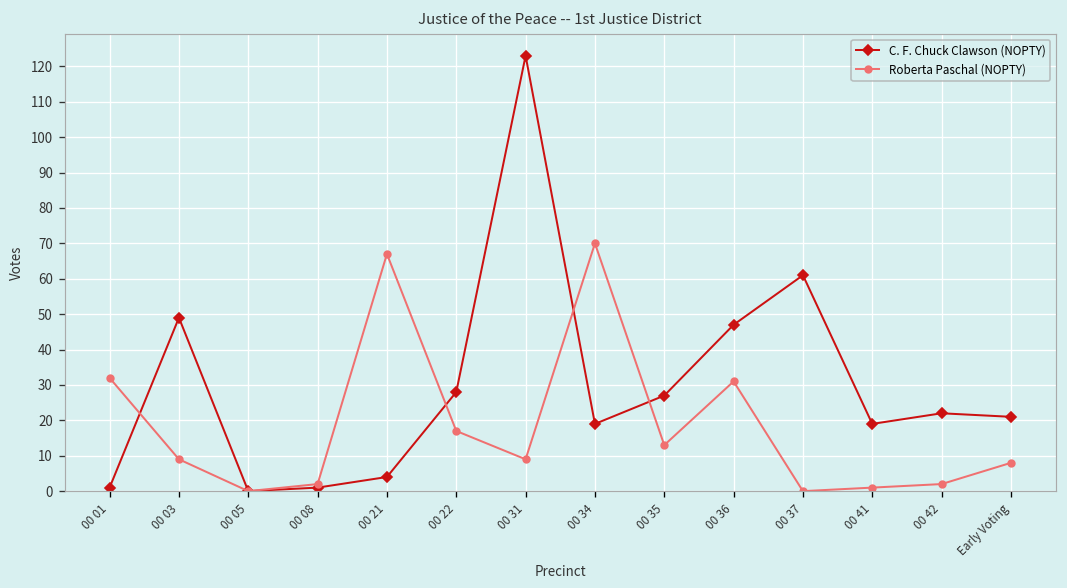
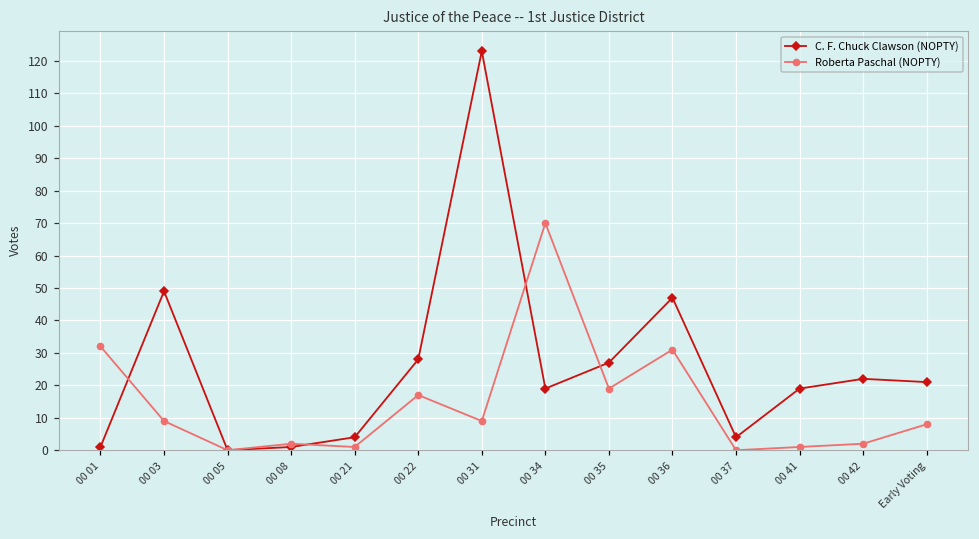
Roberta Paschal (NOPTY), 00 21: 67 -> 1
Roberta Paschal (NOPTY), 00 35: 13 -> 19
C. F. Chuck Clawson (NOPTY), 00 37: 61 -> 4
